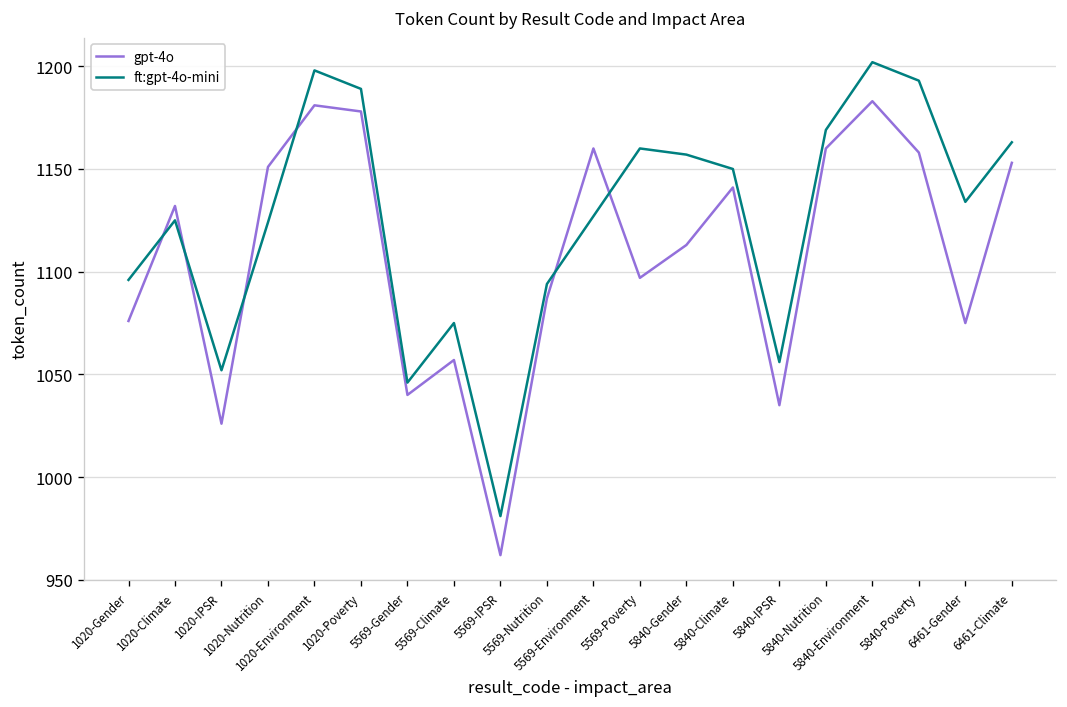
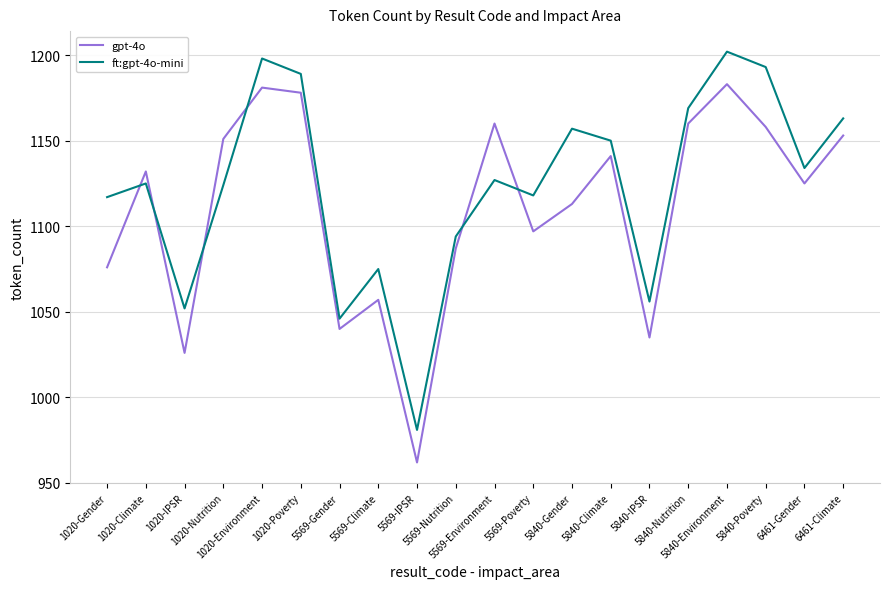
ft:gpt-4o-mini, 1020-Gender: 1096 -> 1117
ft:gpt-4o-mini, 5569-Poverty: 1160 -> 1118
gpt-4o, 6461-Gender: 1075 -> 1125
